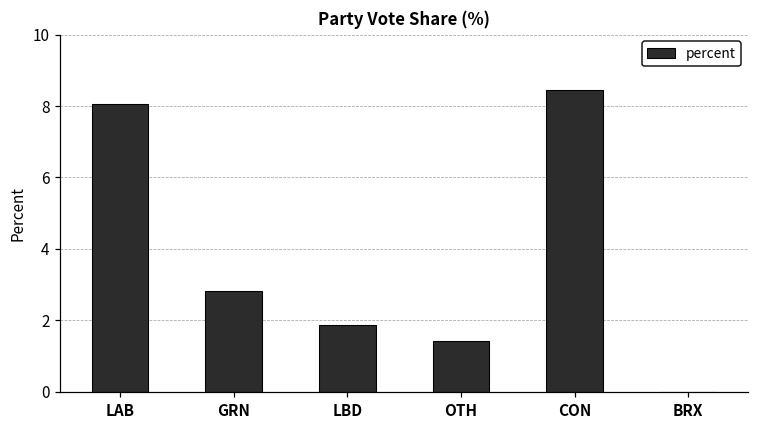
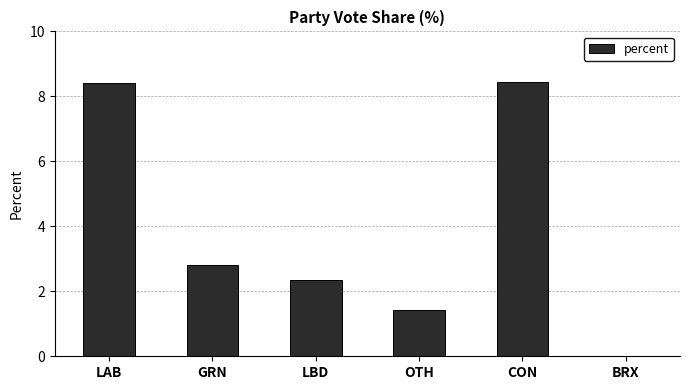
LAB: 8.1 -> 8.4
LBD: 1.9 -> 2.4
